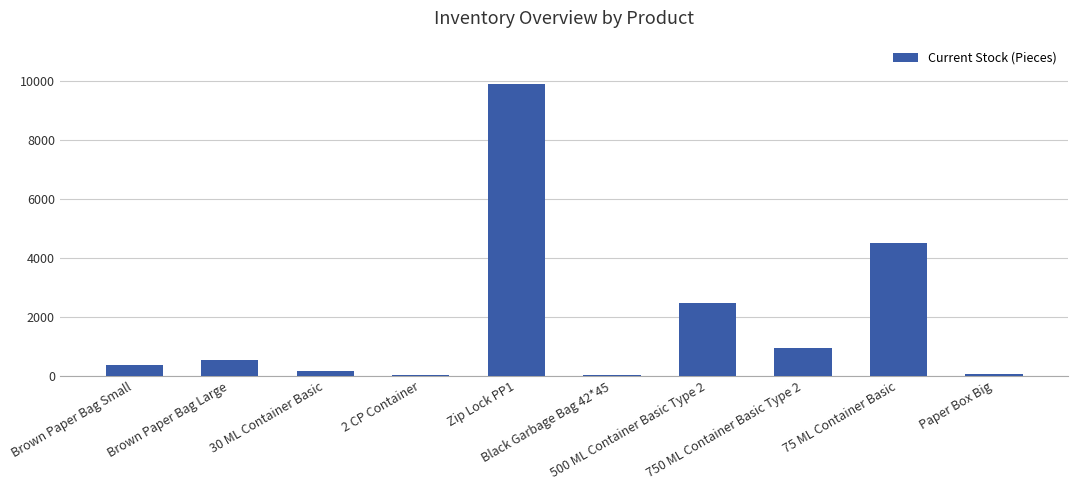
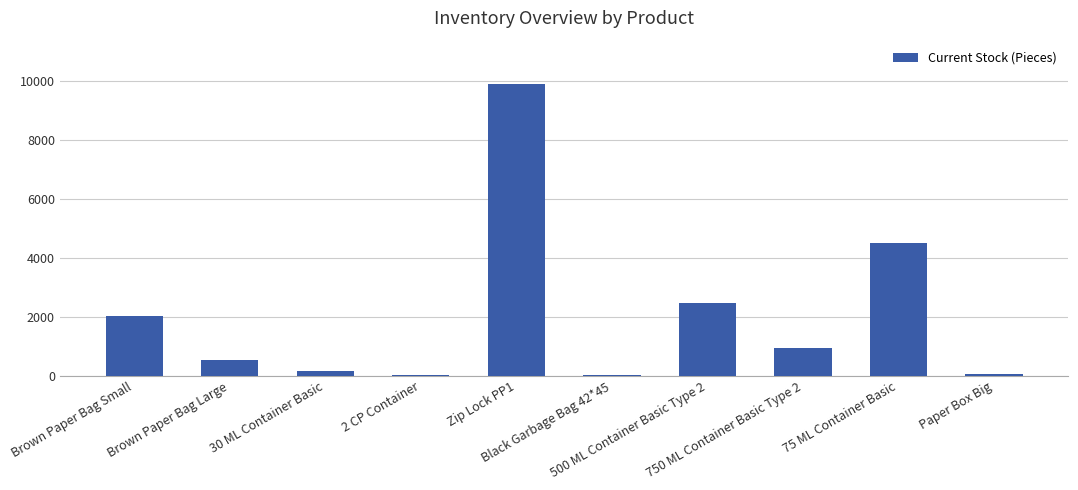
Brown Paper Bag Small: 400 -> 2000
